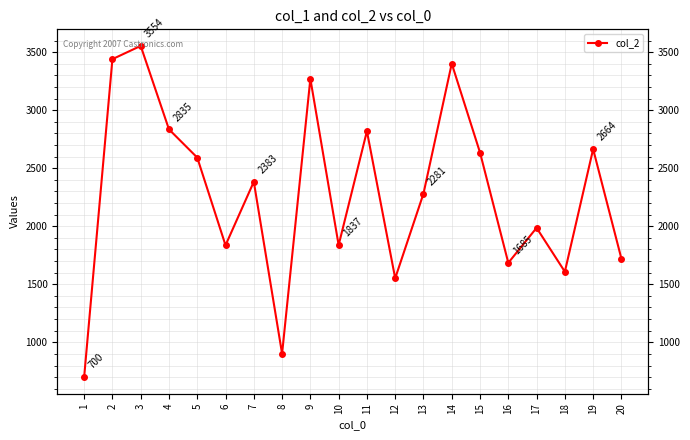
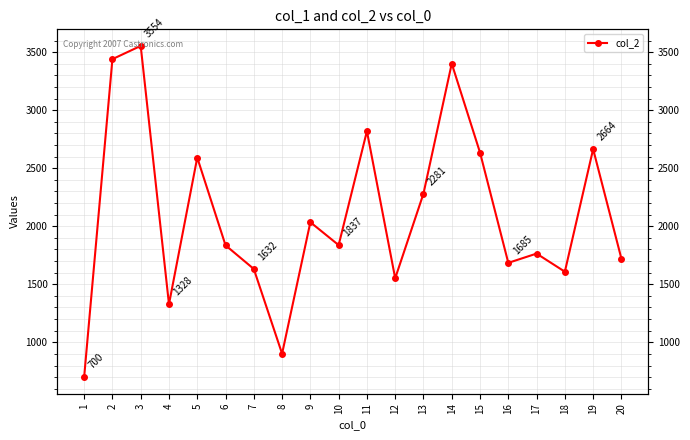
4: 2835 -> 1328
7: 2383 -> 1632
9: 3270 -> 2030
17: 1990 -> 1760
